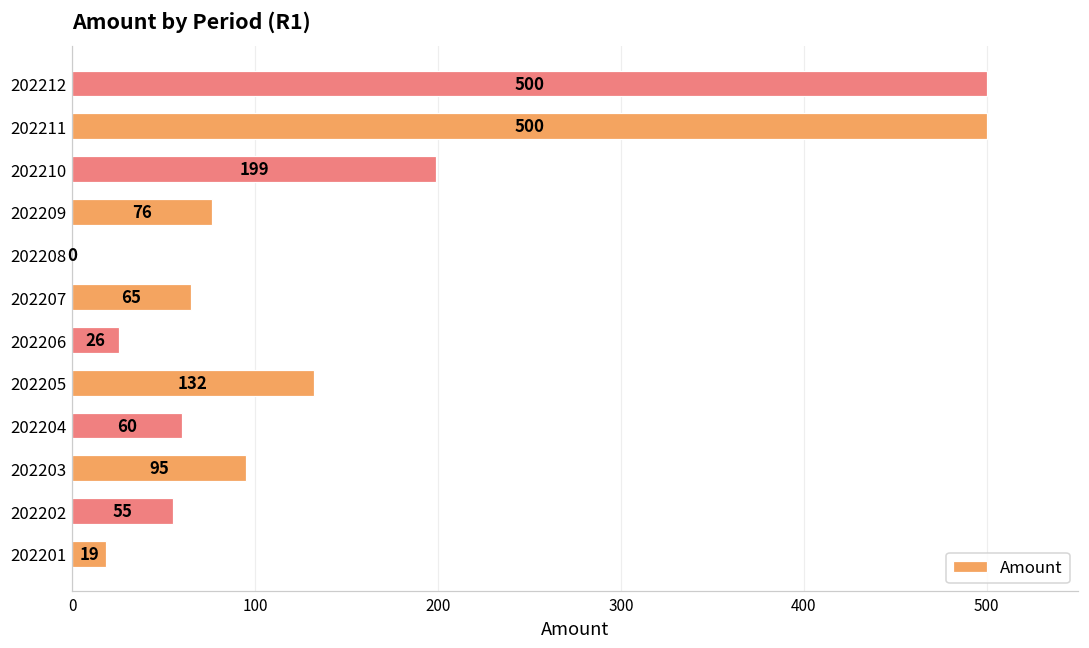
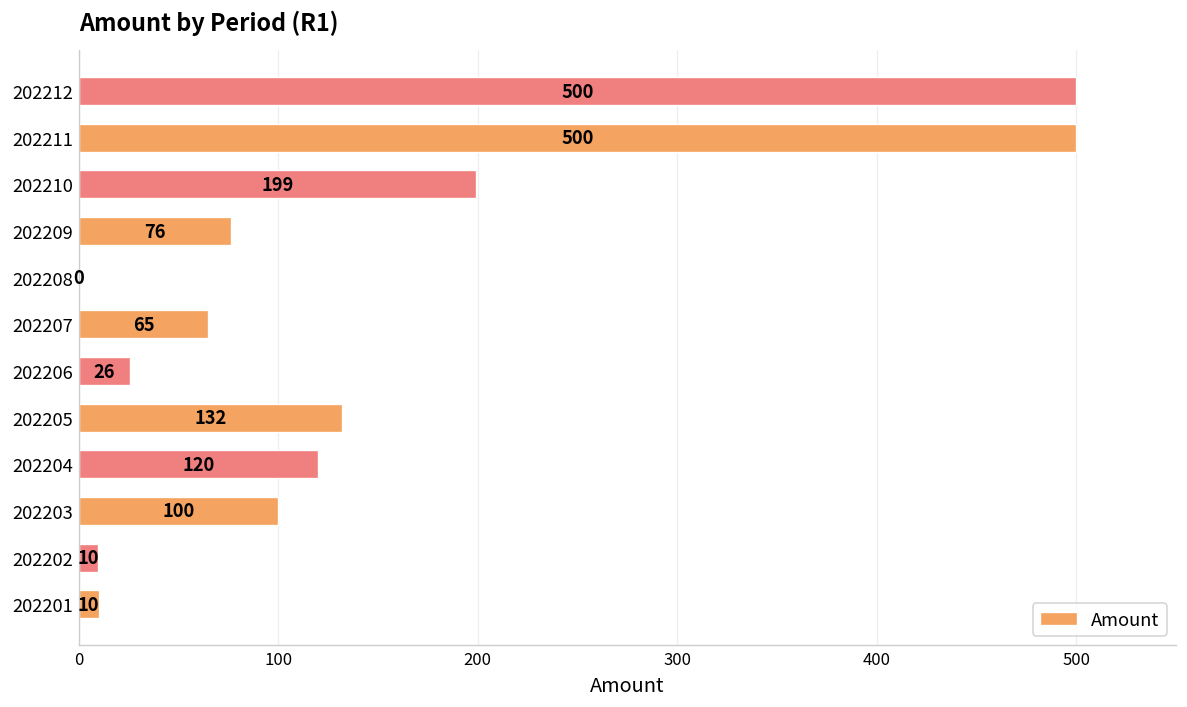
202204: 60 -> 120
202203: 95 -> 100
202202: 55 -> 10
202201: 19 -> 10
